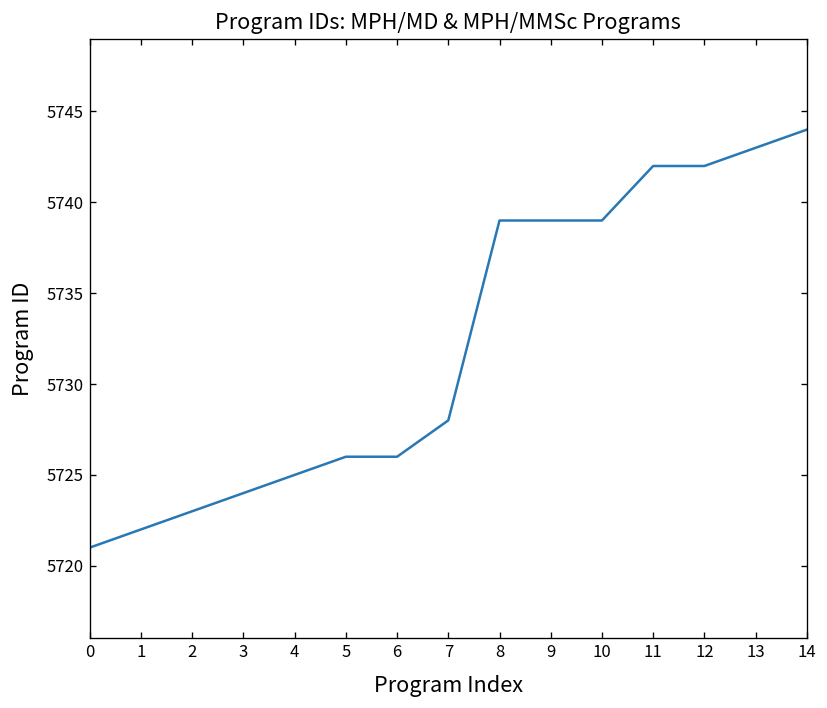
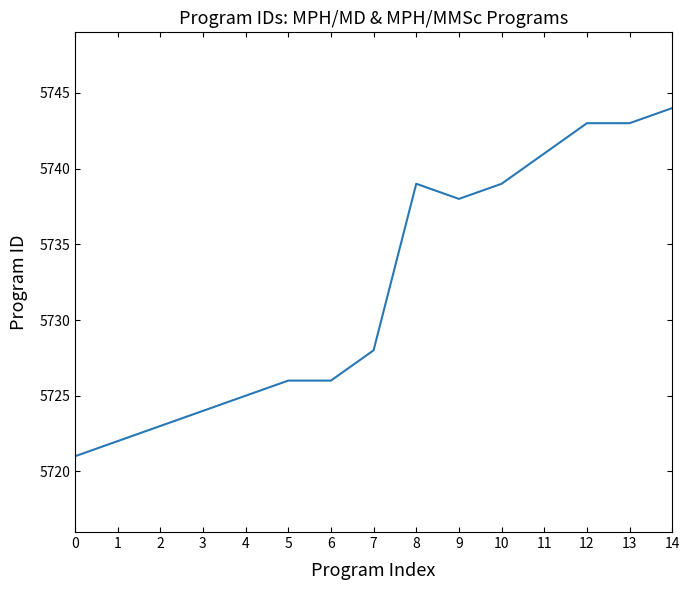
9: 5739 -> 5738
11: 5742 -> 5741
12: 5742 -> 5743
